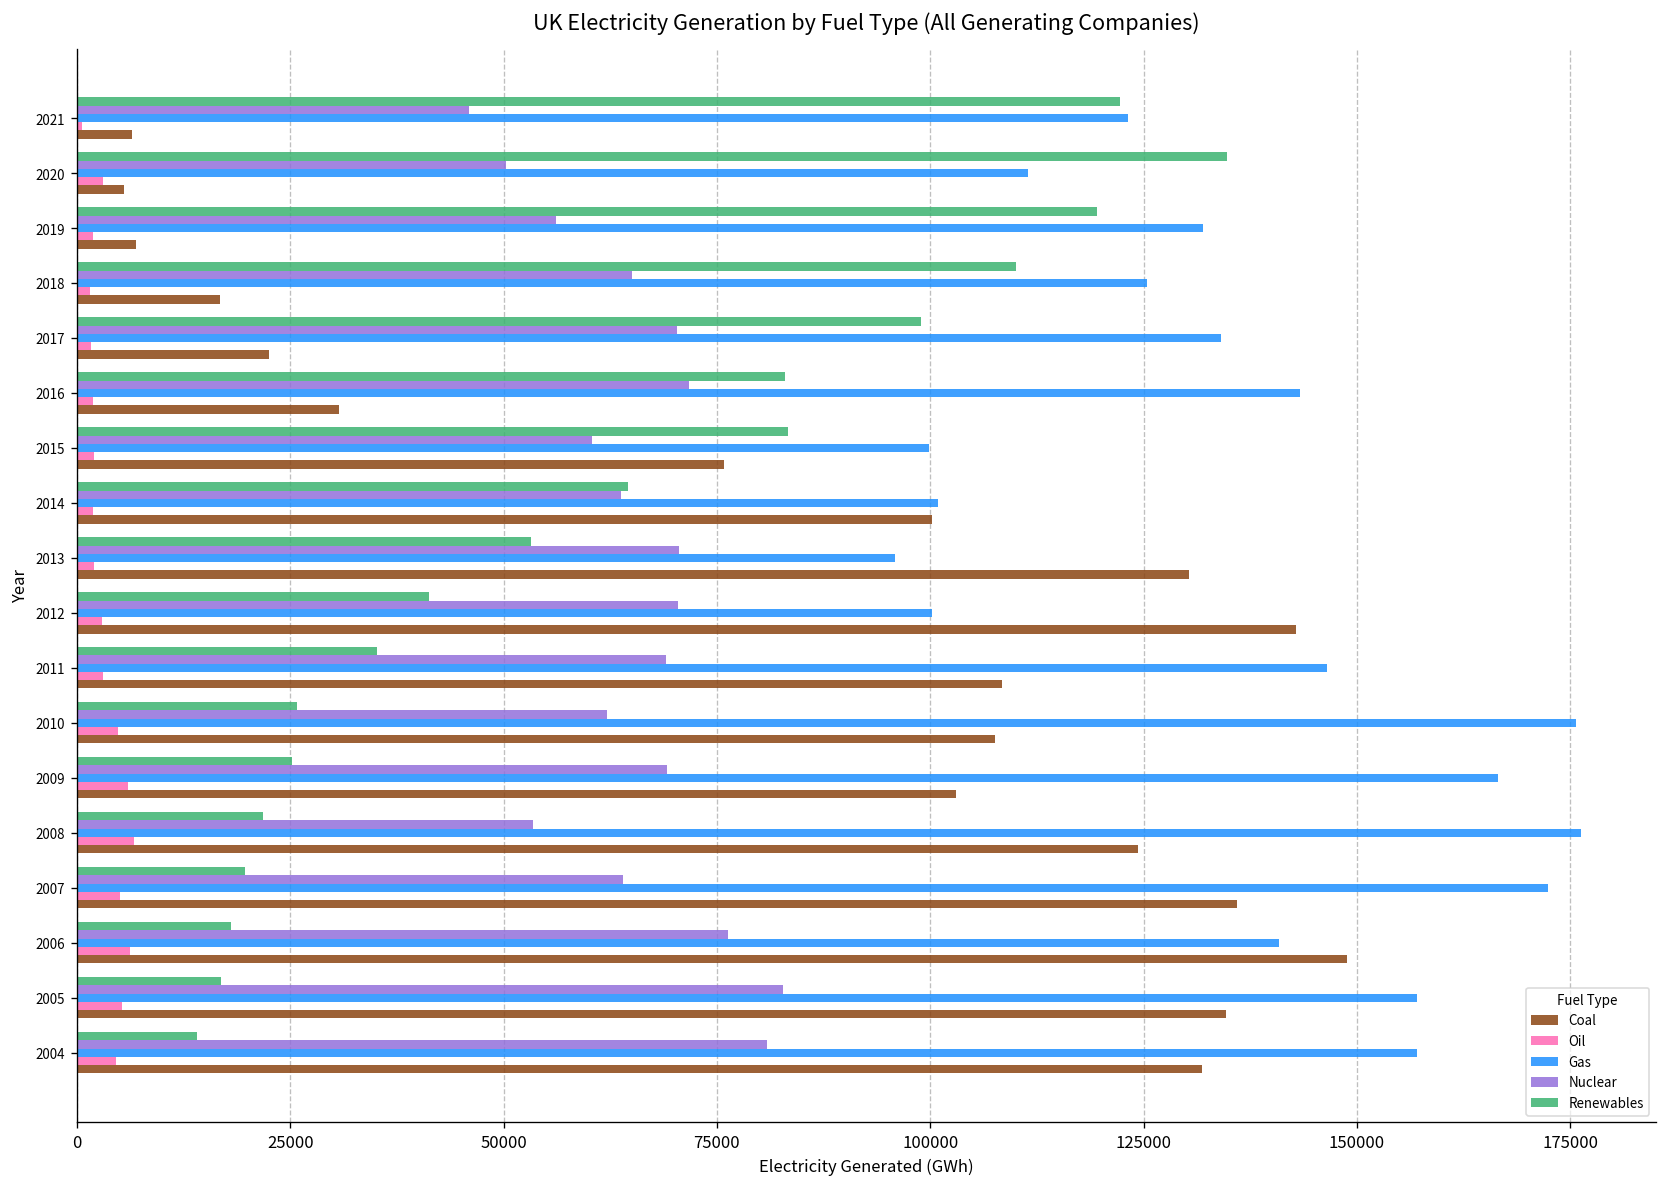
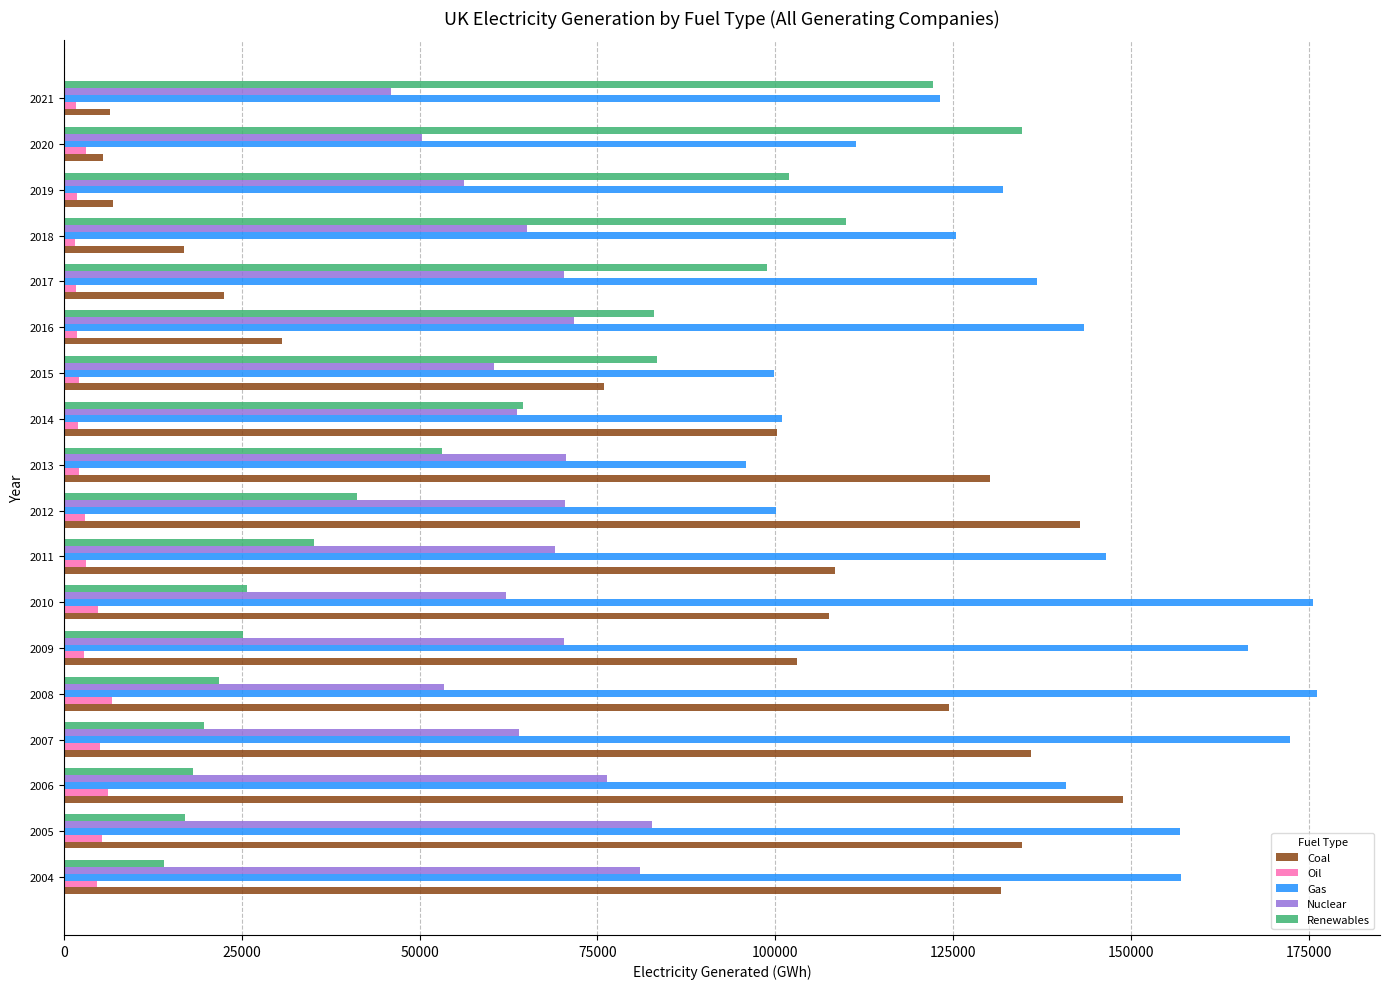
Oil, 2021: 1000 -> 2000
Renewables, 2019: 120000 -> 102000
Gas, 2017: 134000 -> 137000
Nuclear, 2009: 69000 -> 70000
Oil, 2009: 6000 -> 3000
